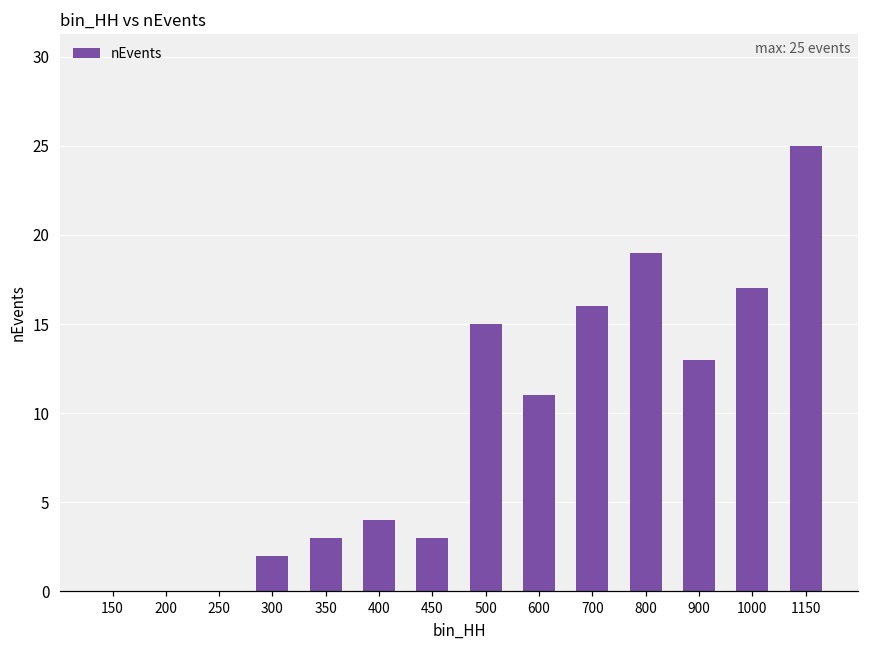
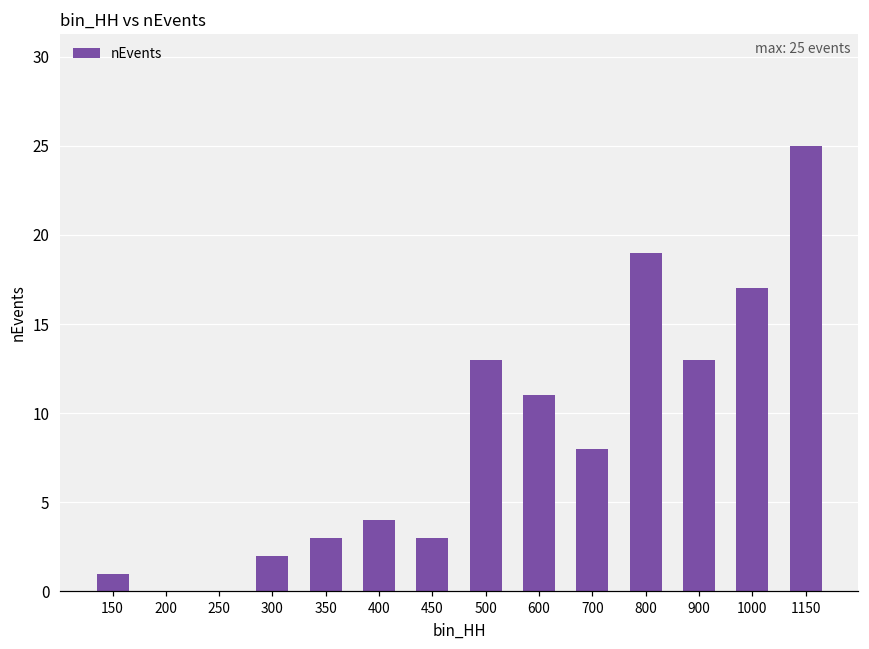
150: 0 -> 1
500: 15 -> 13
700: 16 -> 8
